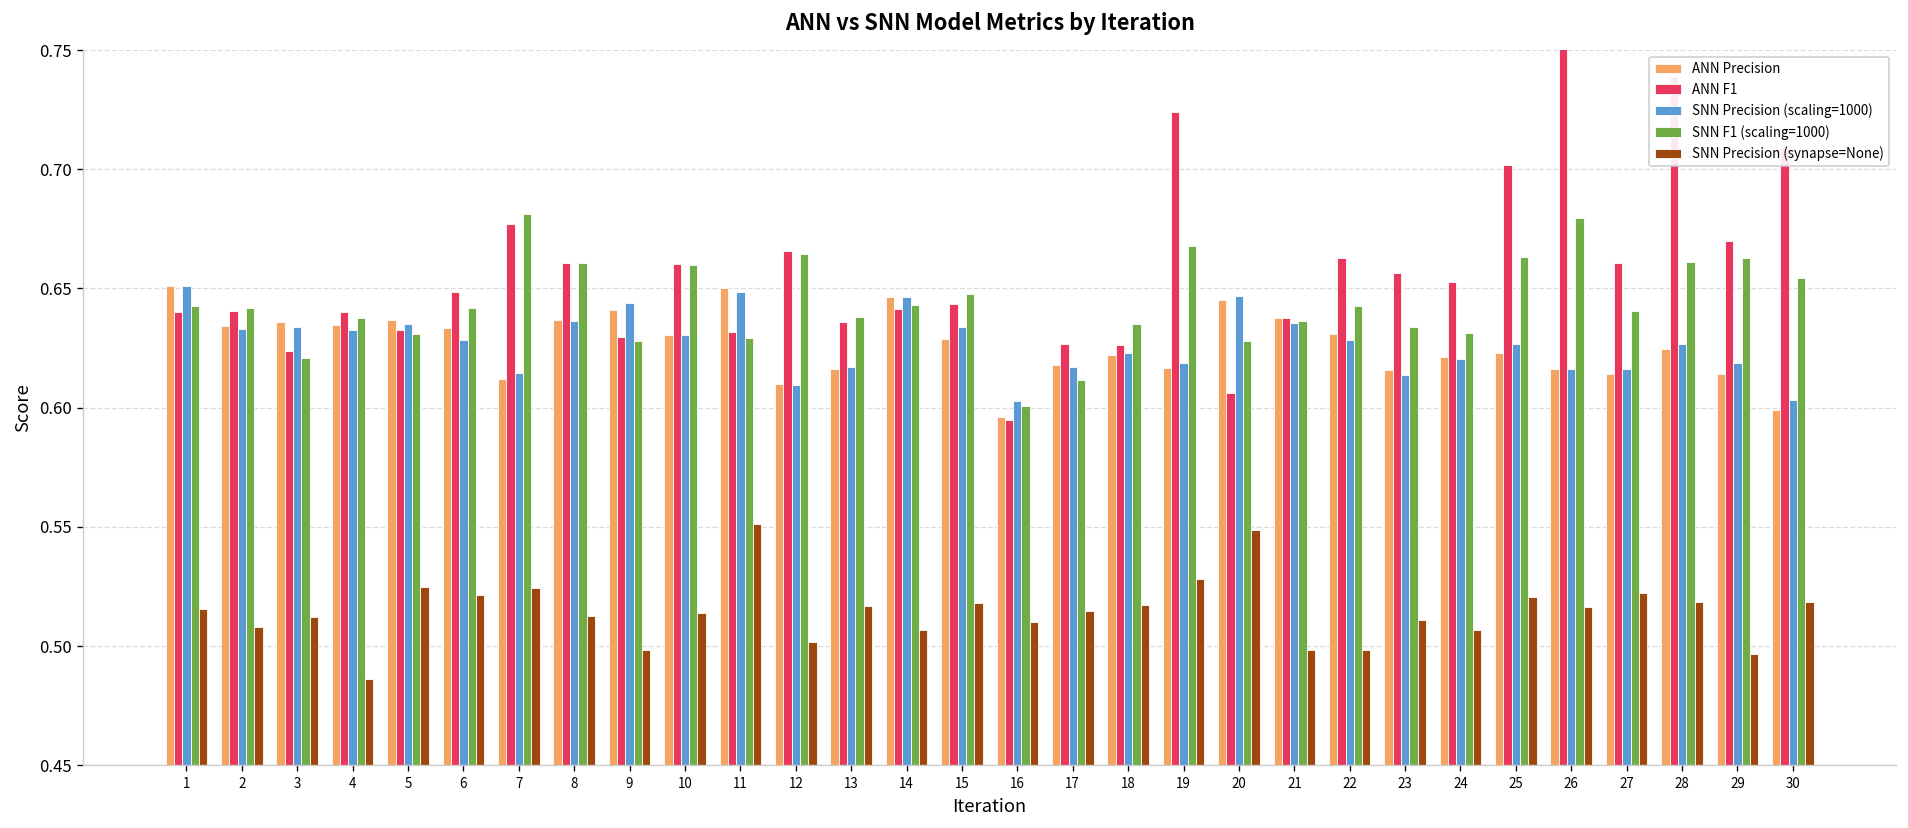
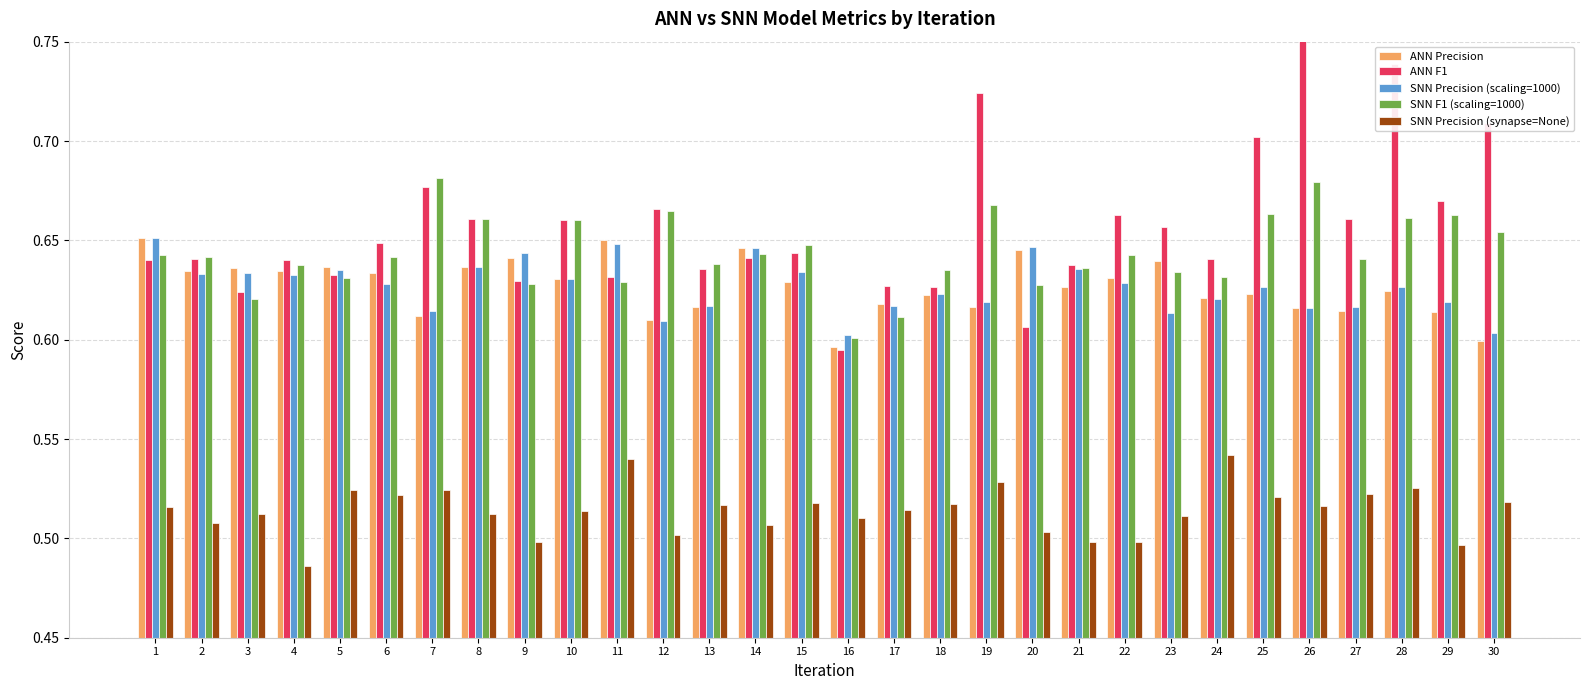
SNN Precision (synapse=None), 11: 0.551 -> 0.540
SNN Precision (synapse=None), 20: 0.549 -> 0.503
ANN Precision, 21: 0.637 -> 0.626
ANN Precision, 23: 0.616 -> 0.639
ANN F1, 24: 0.653 -> 0.640
SNN Precision (synapse=None), 24: 0.507 -> 0.542
SNN Precision (synapse=None), 28: 0.518 -> 0.525
